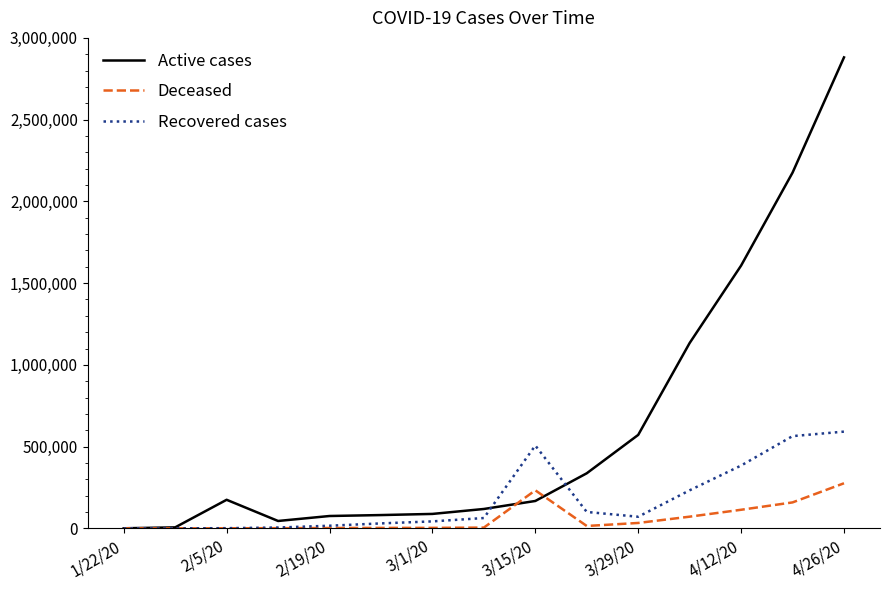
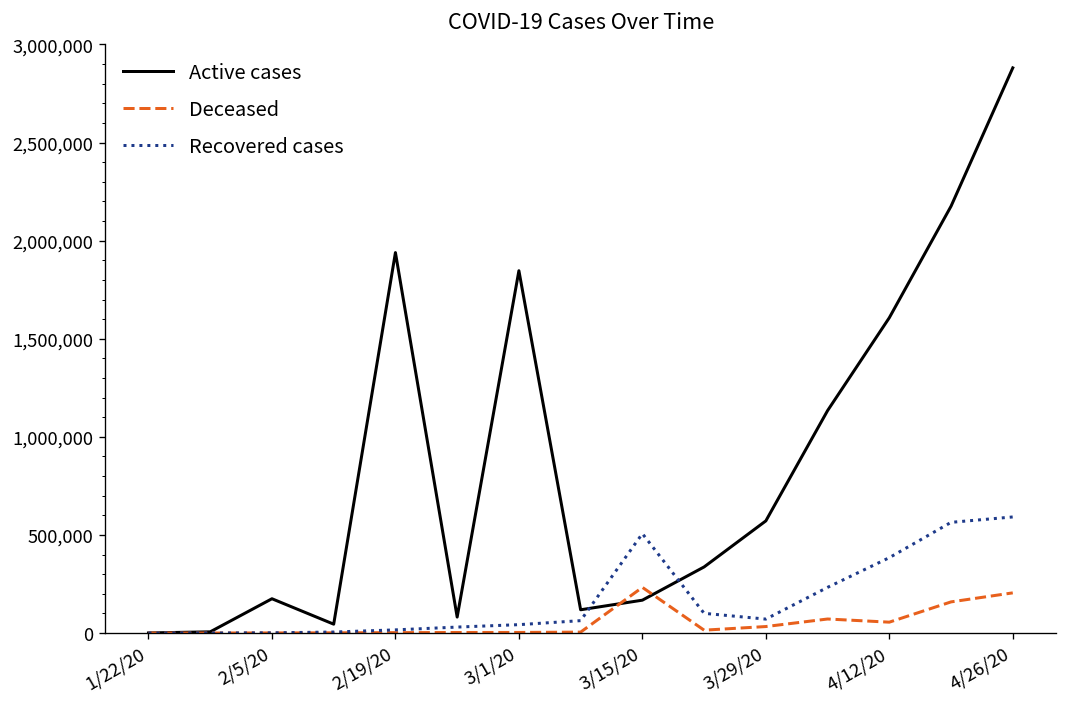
Active cases, 2/19/20: 80,000 -> 1,940,000
Active cases, 3/1/20: 90,000 -> 1,850,000
Deceased, 4/12/20: 110,000 -> 60,000
Deceased, 4/26/20: 280,000 -> 200,000
